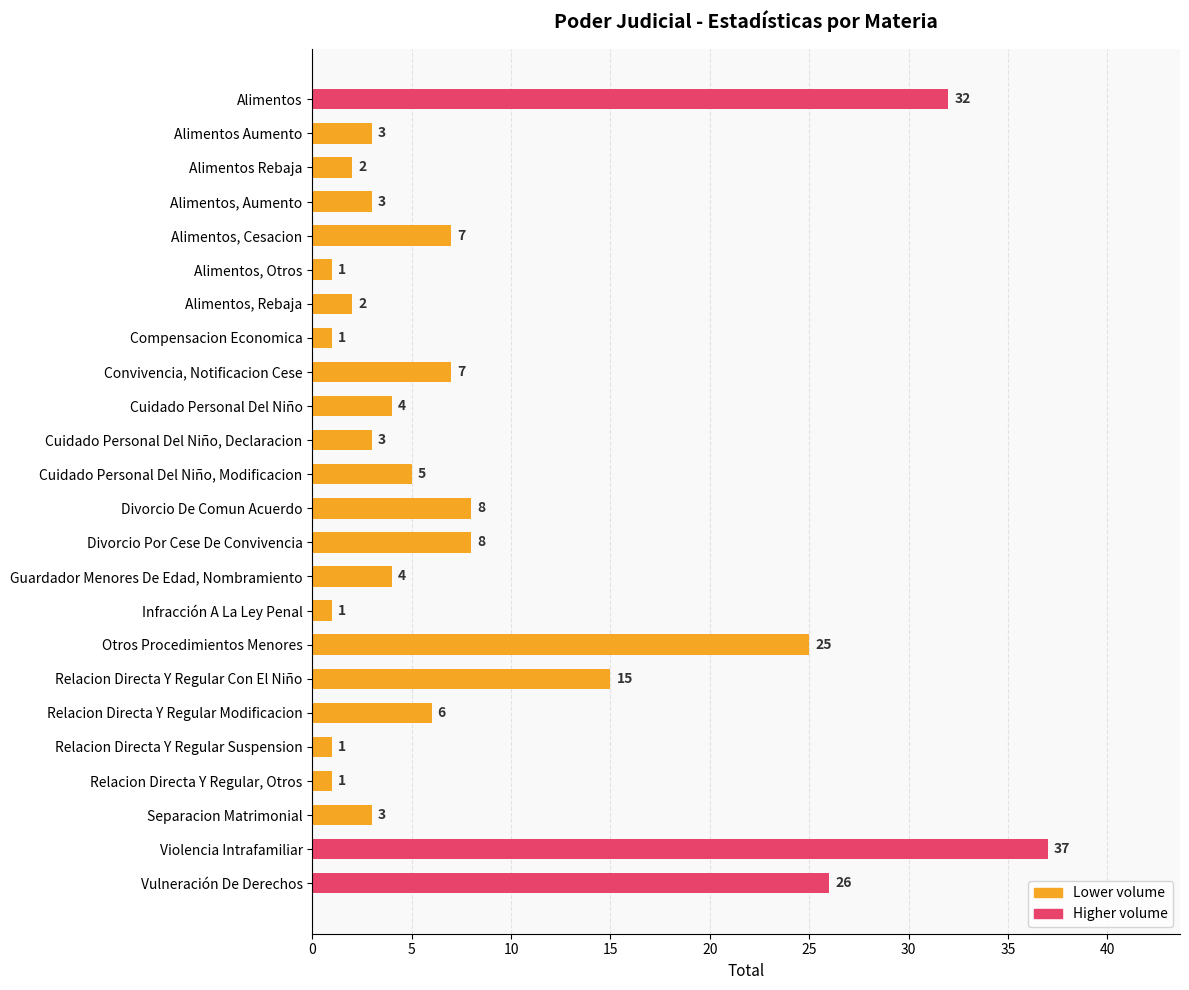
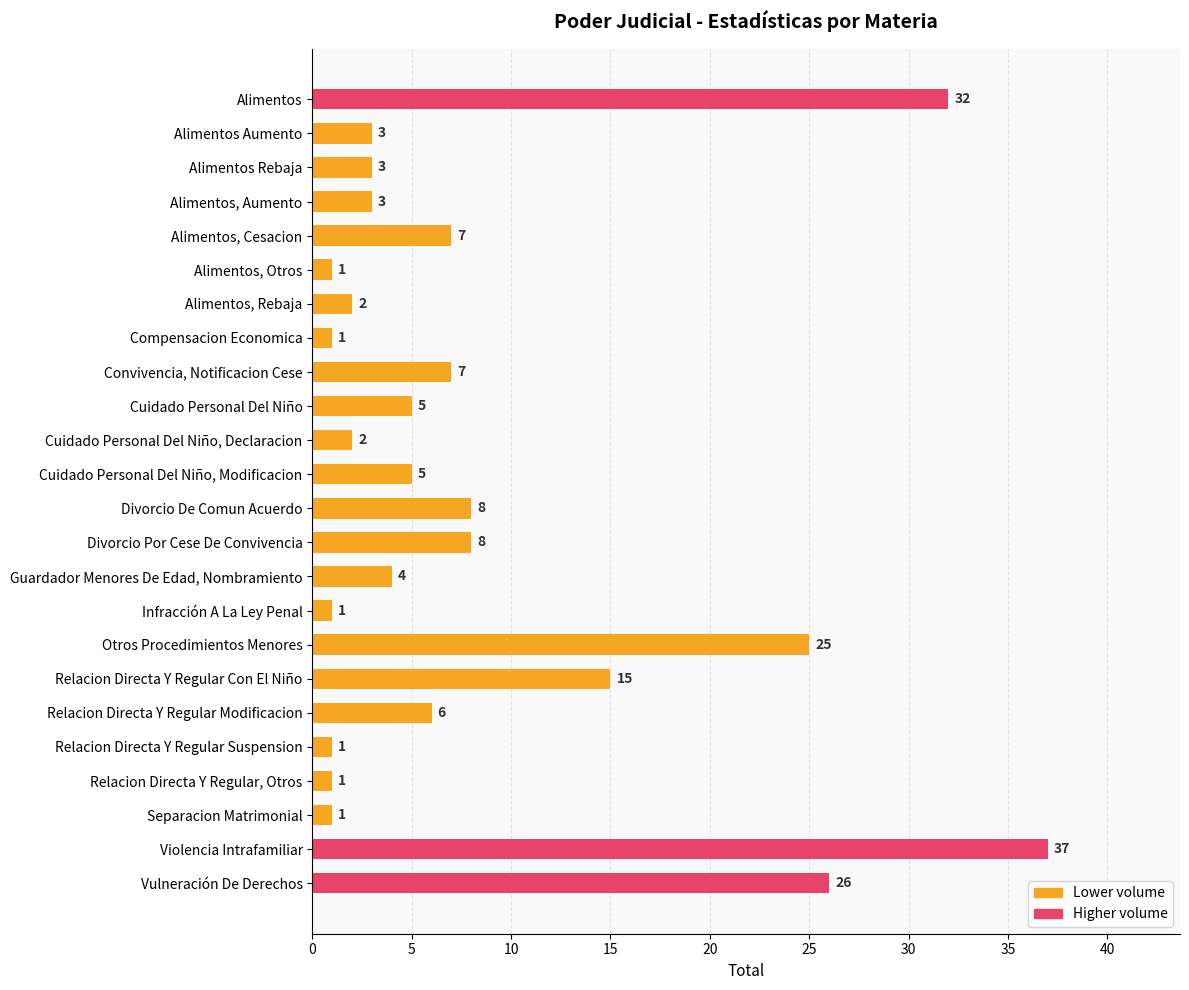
Alimentos Rebaja: 2 -> 3
Cuidado Personal Del Niño: 4 -> 5
Cuidado Personal Del Niño, Declaracion: 3 -> 2
Separacion Matrimonial: 3 -> 1
